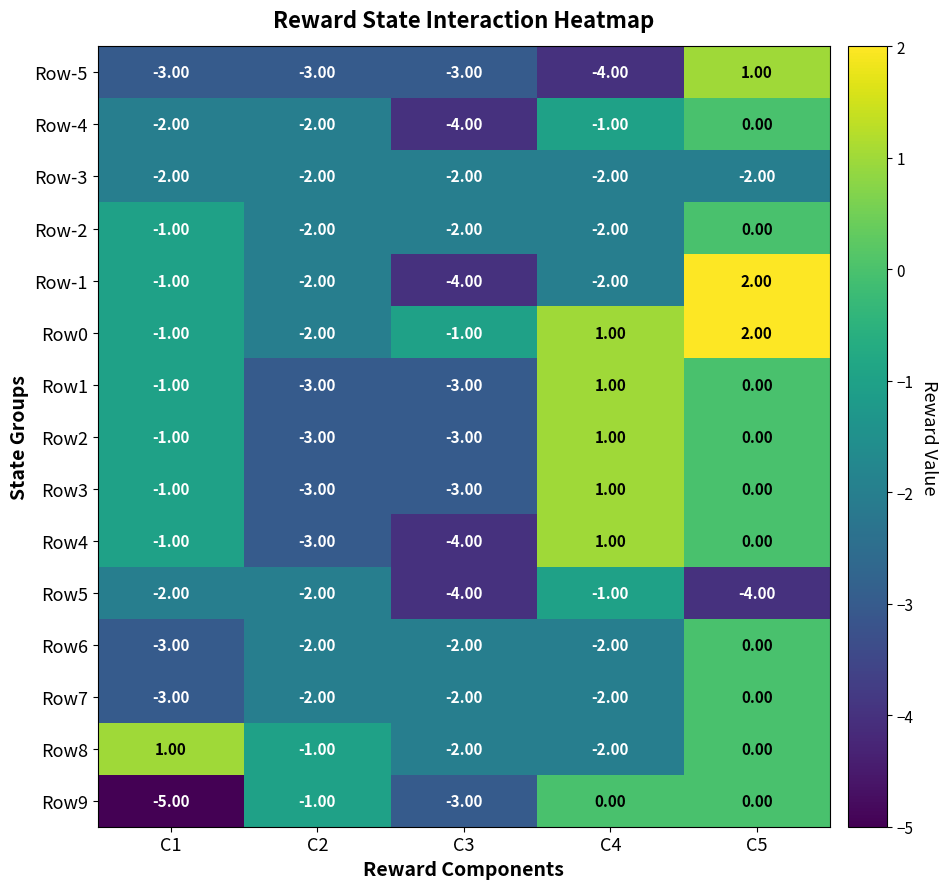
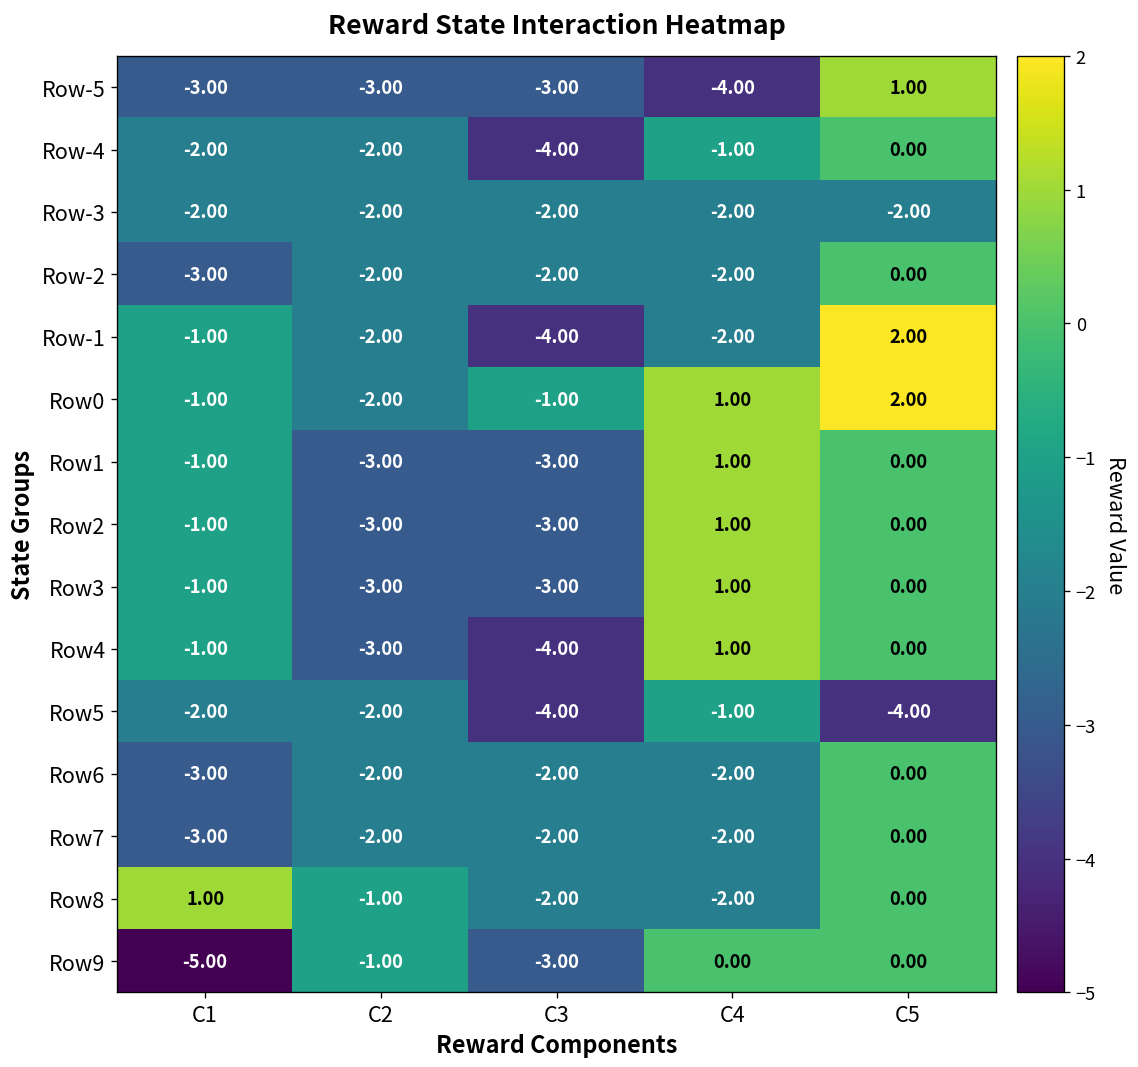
Row-2, C1: -1.00 -> -3.00
